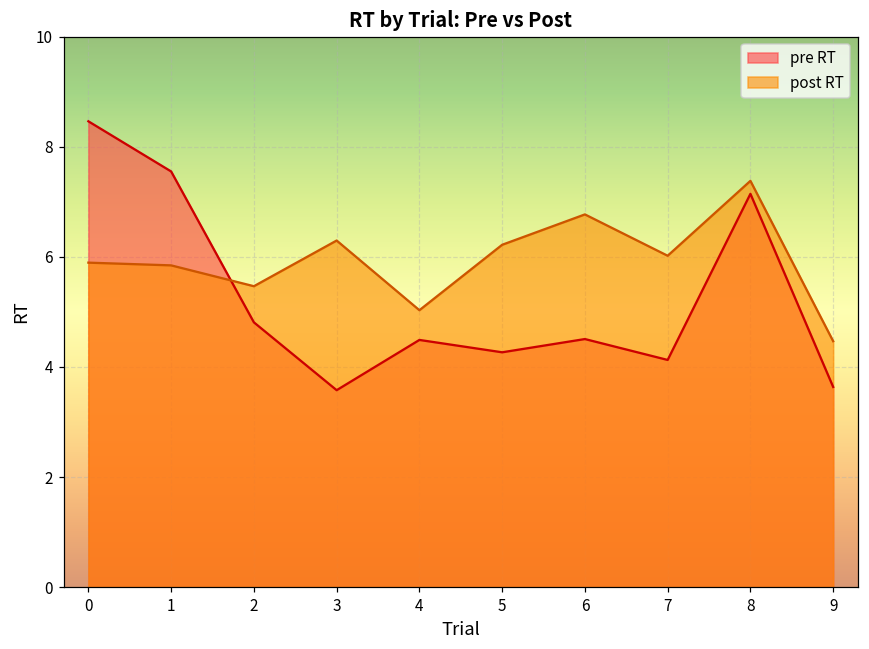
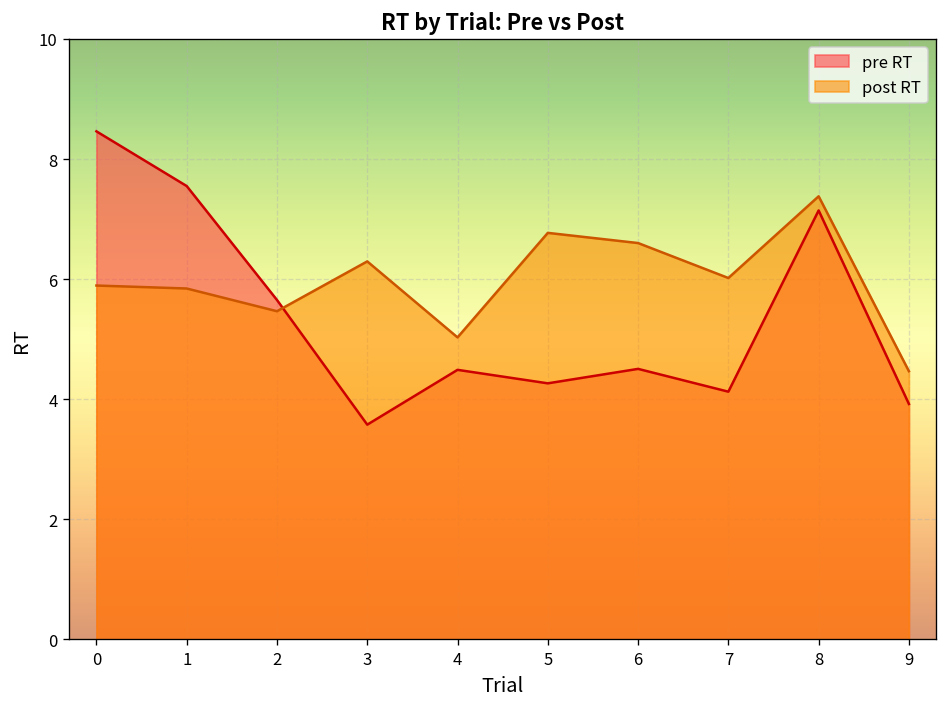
pre RT, 2: 4.8 -> 5.7
post RT, 5: 6.2 -> 6.8
post RT, 6: 6.8 -> 6.6
pre RT, 9: 3.6 -> 3.9
